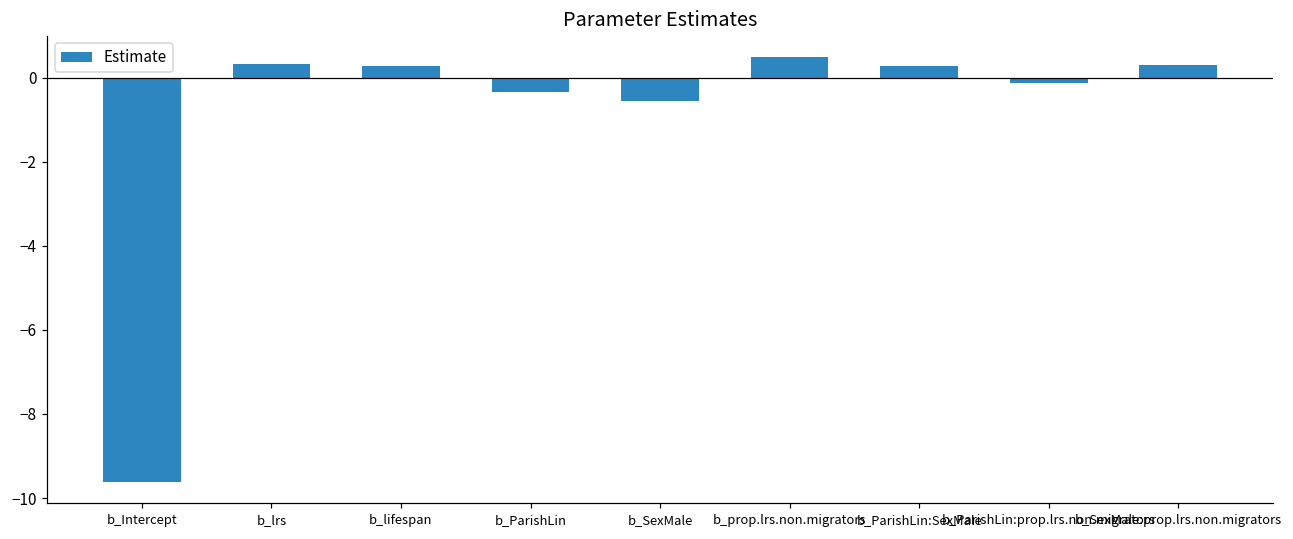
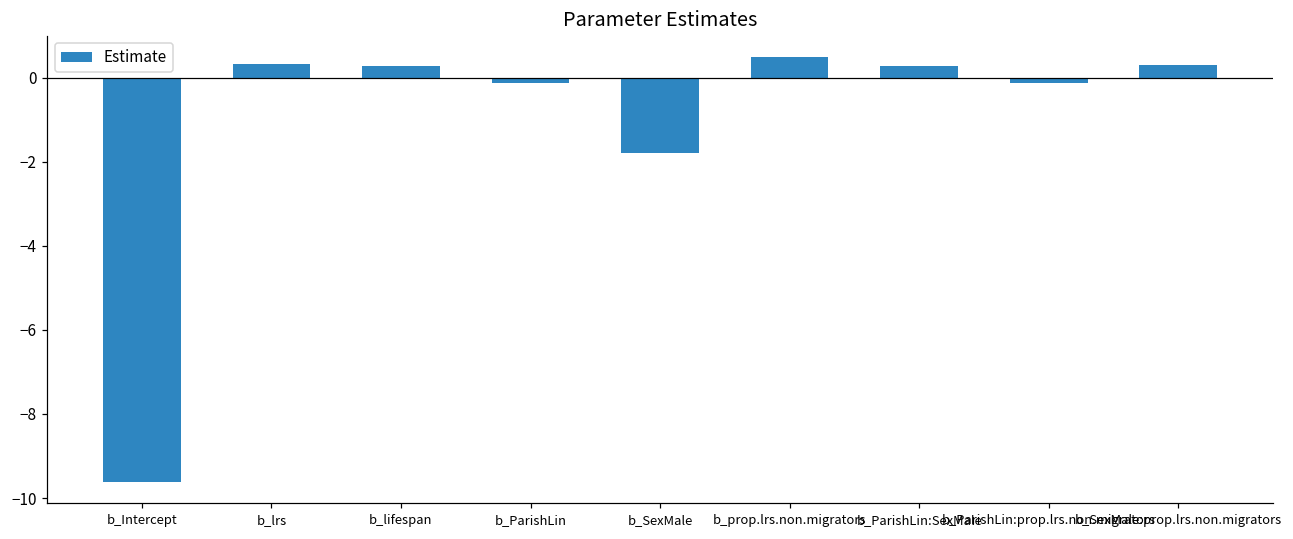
b_ParishLin: -0.4 -> -0.1
b_SexMale: -0.6 -> -1.8
